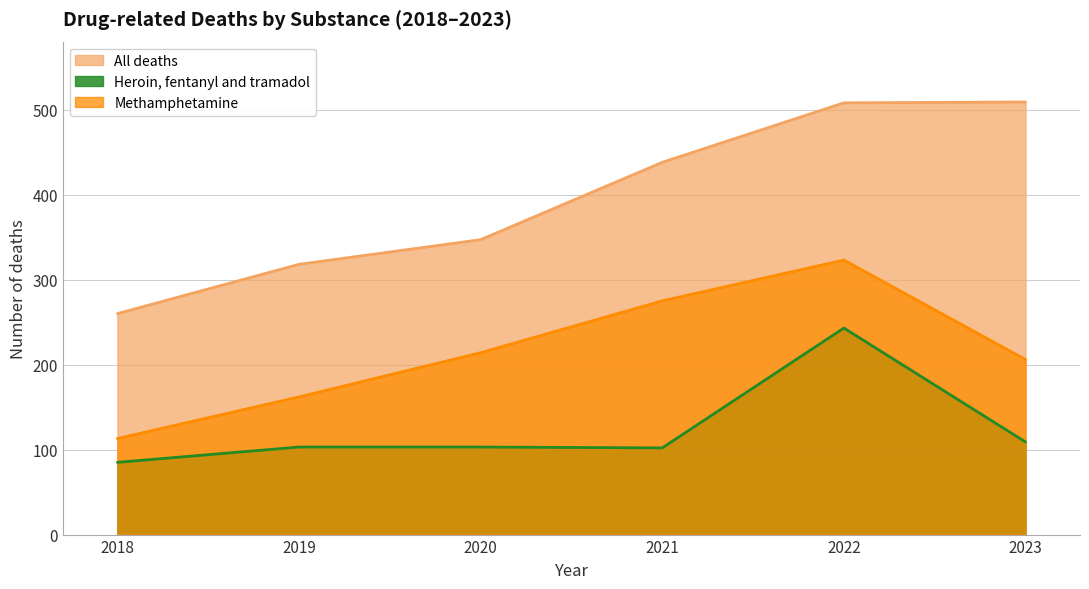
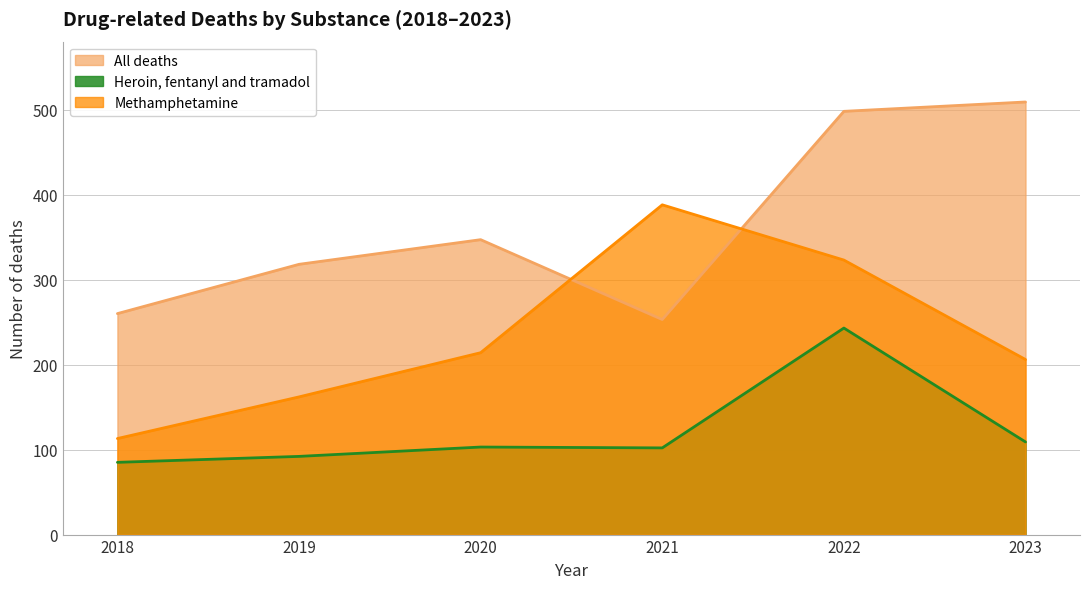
Heroin, fentanyl and tramadol, 2019: 100 -> 90
All deaths, 2021: 440 -> 250
Methamphetamine, 2021: 280 -> 390
All deaths, 2022: 510 -> 500
